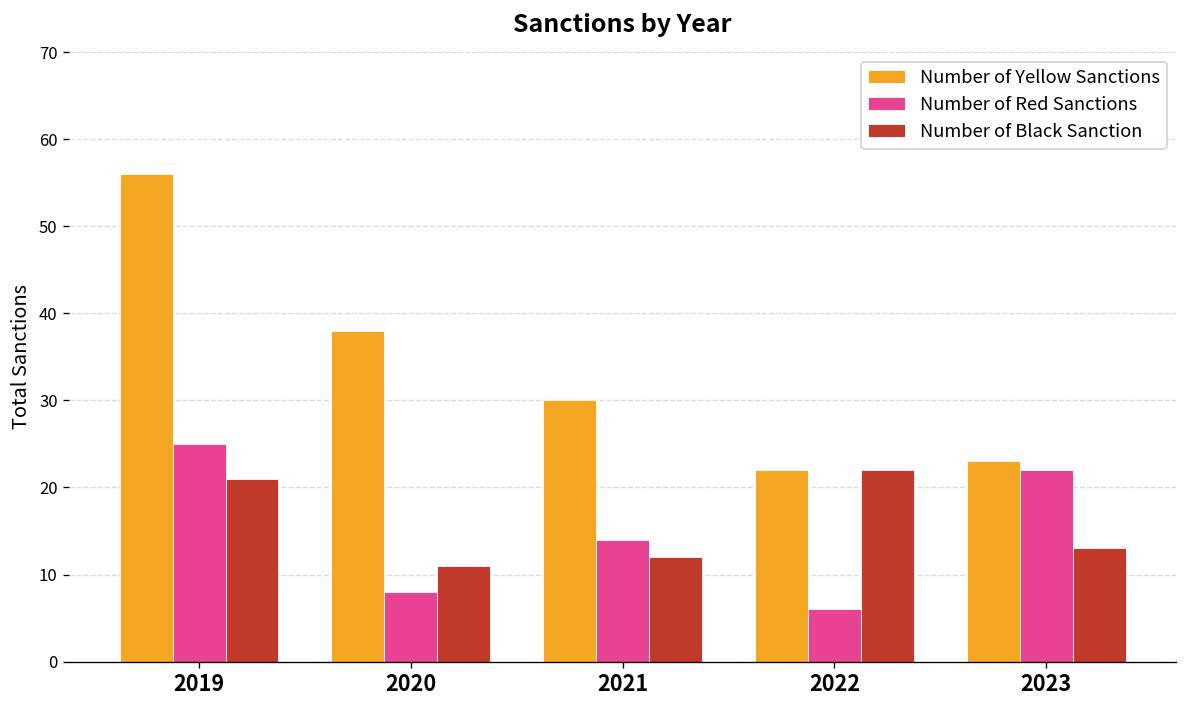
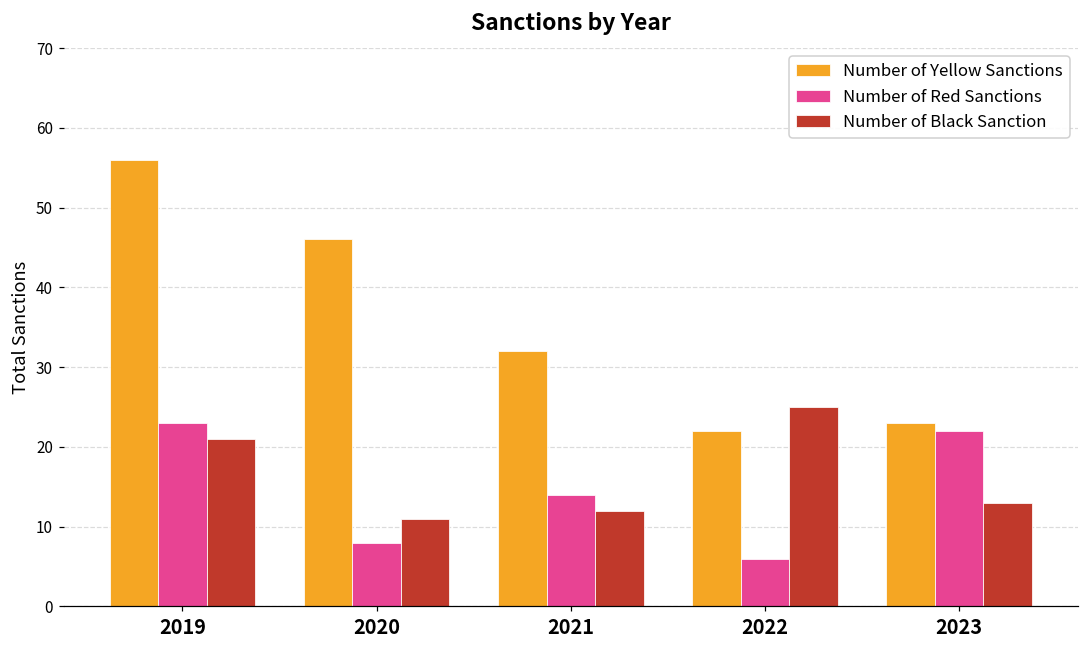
Number of Red Sanctions, 2019: 25 -> 23
Number of Yellow Sanctions, 2020: 38 -> 46
Number of Yellow Sanctions, 2021: 30 -> 32
Number of Black Sanction, 2022: 22 -> 25
